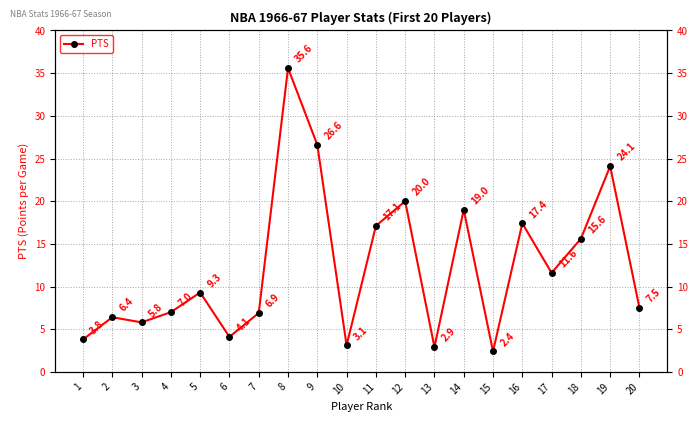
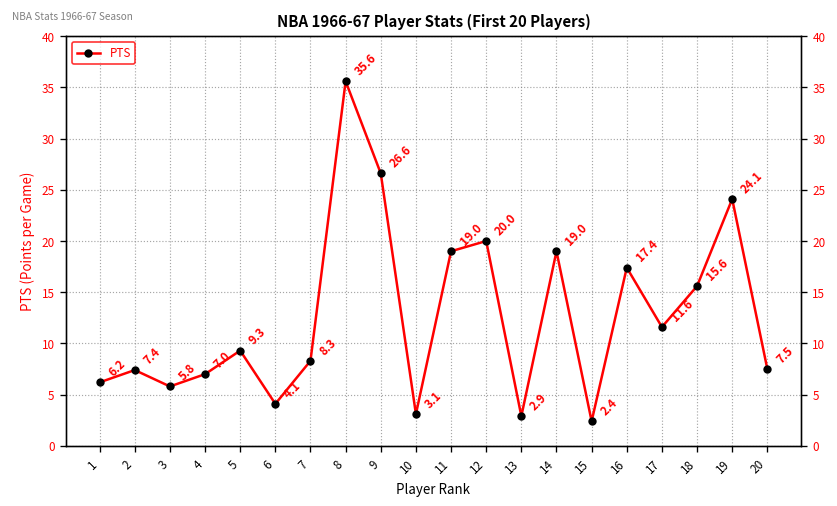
1: 3.8 -> 6.2
2: 6.4 -> 7.4
7: 6.9 -> 8.3
11: 17.1 -> 19.0
